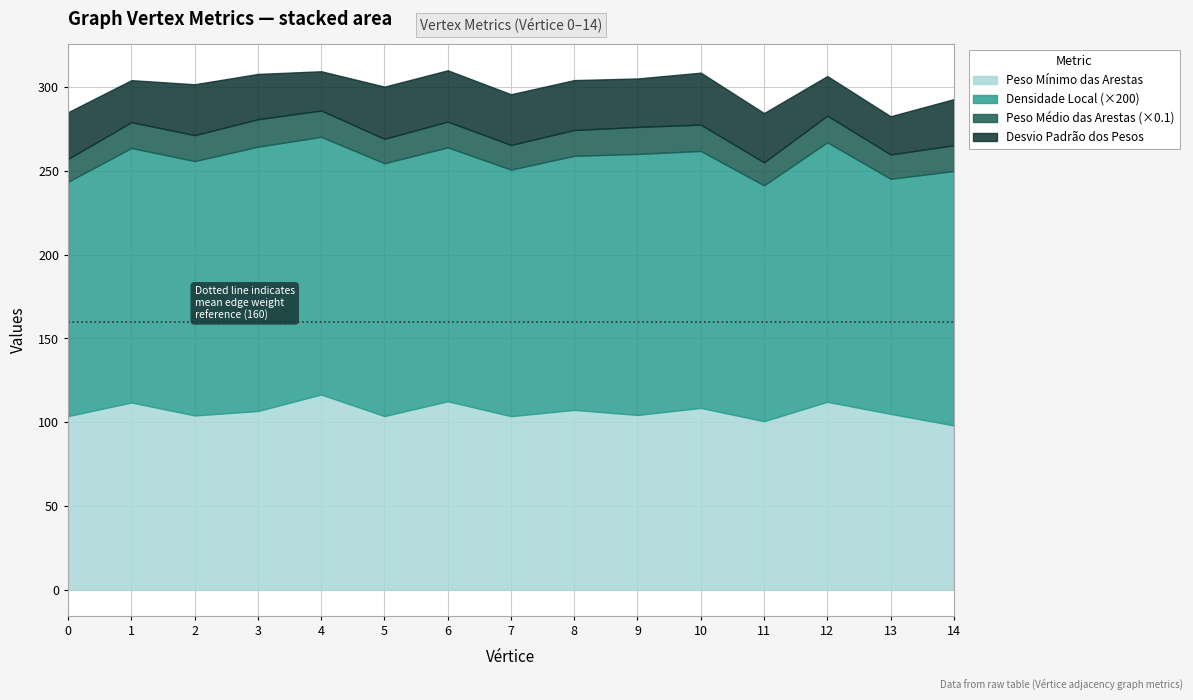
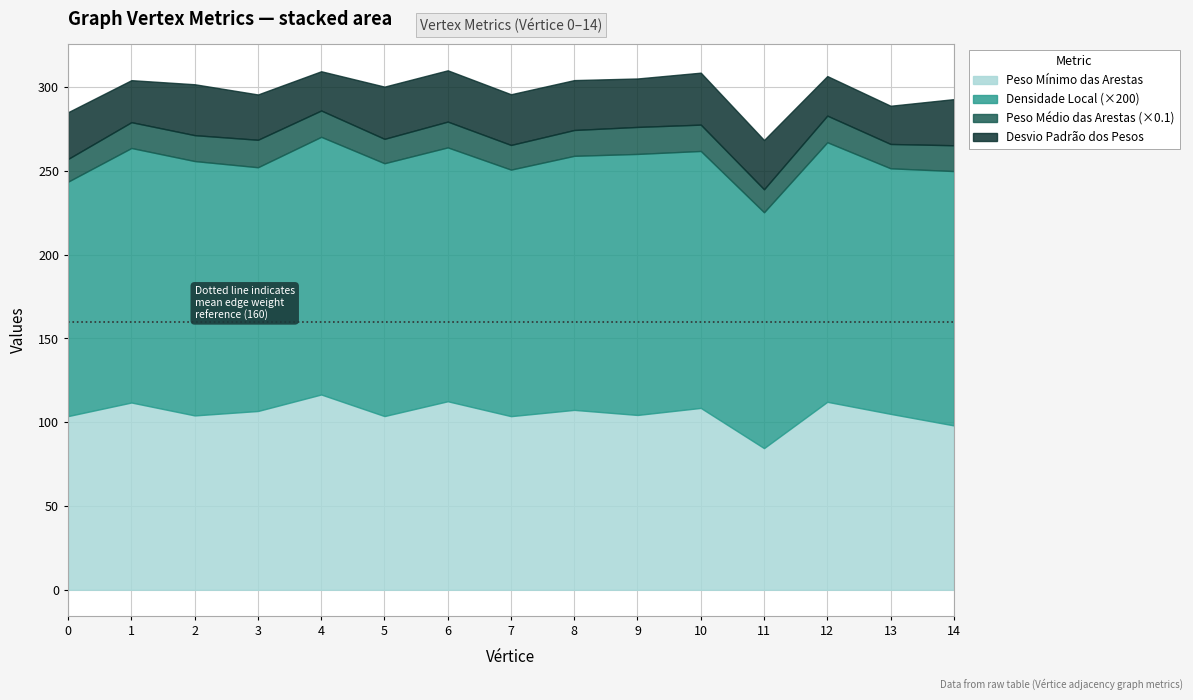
Densidade Local (×200), 3: 158 -> 146
Peso Mínimo das Arestas, 11: 101 -> 85
Densidade Local (×200), 13: 140 -> 147
